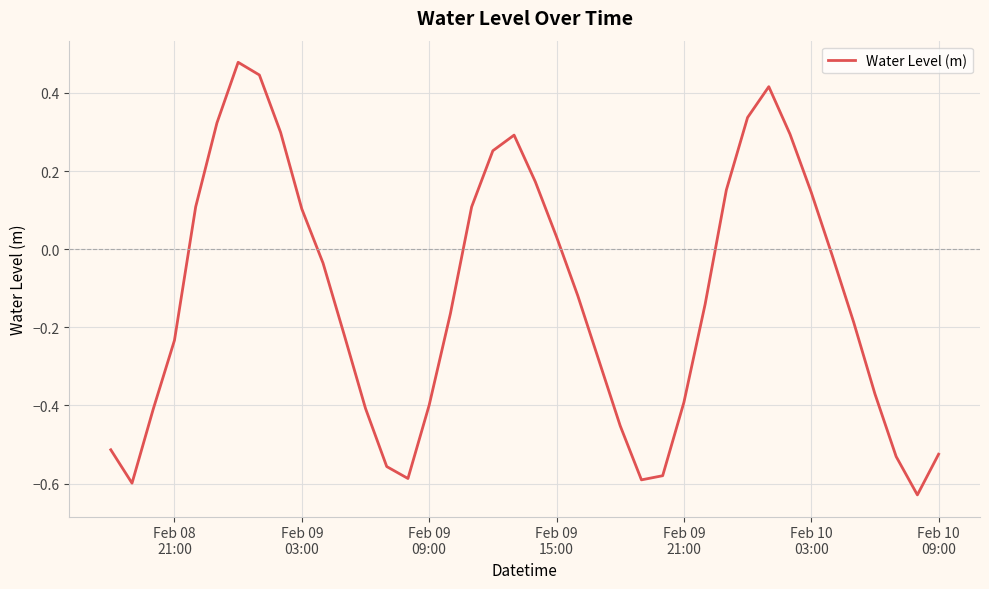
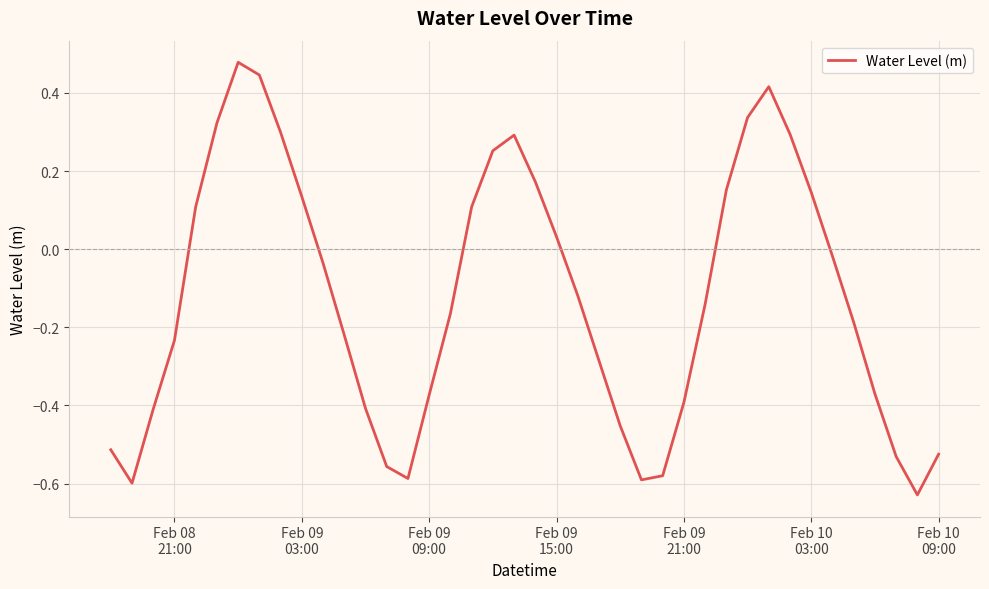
Feb 09 03:00: 0.10 -> 0.13
Feb 09 09:00: -0.40 -> -0.37
